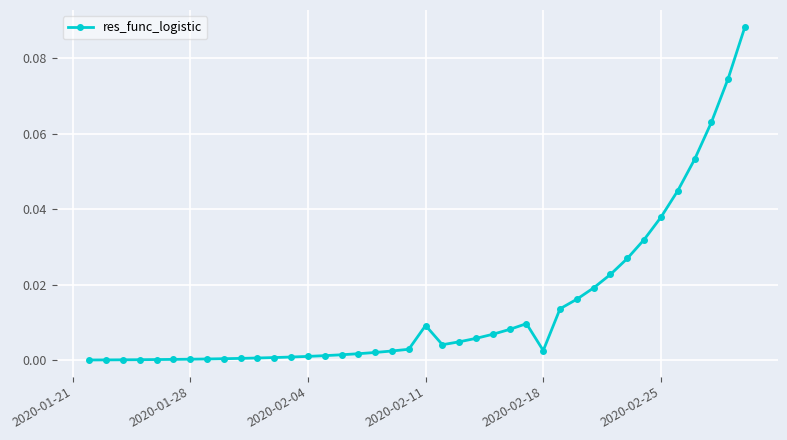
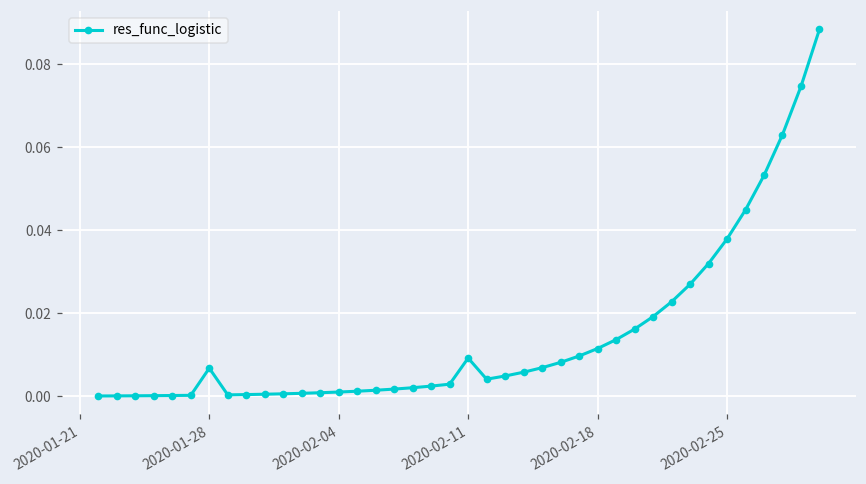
2020-01-28: 0.000 -> 0.007
2020-02-18: 0.003 -> 0.012
